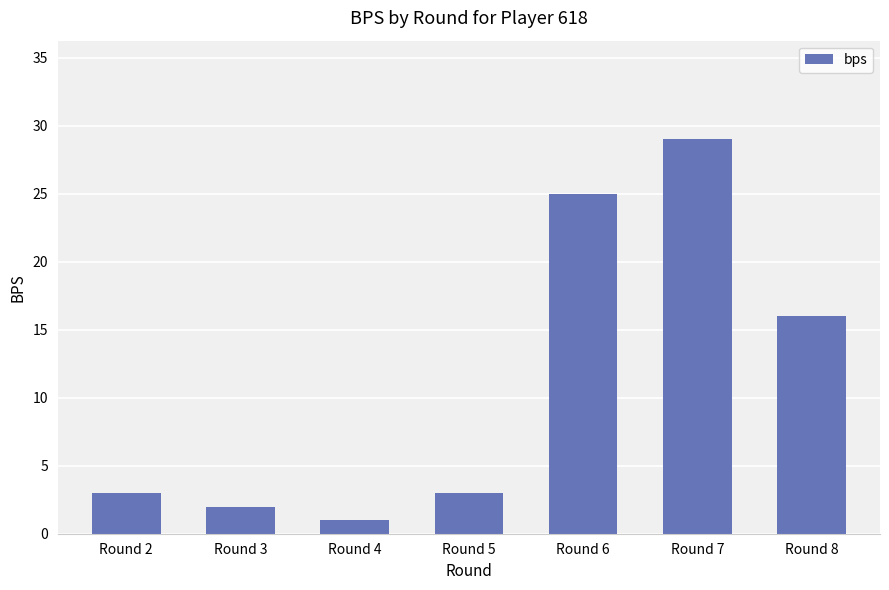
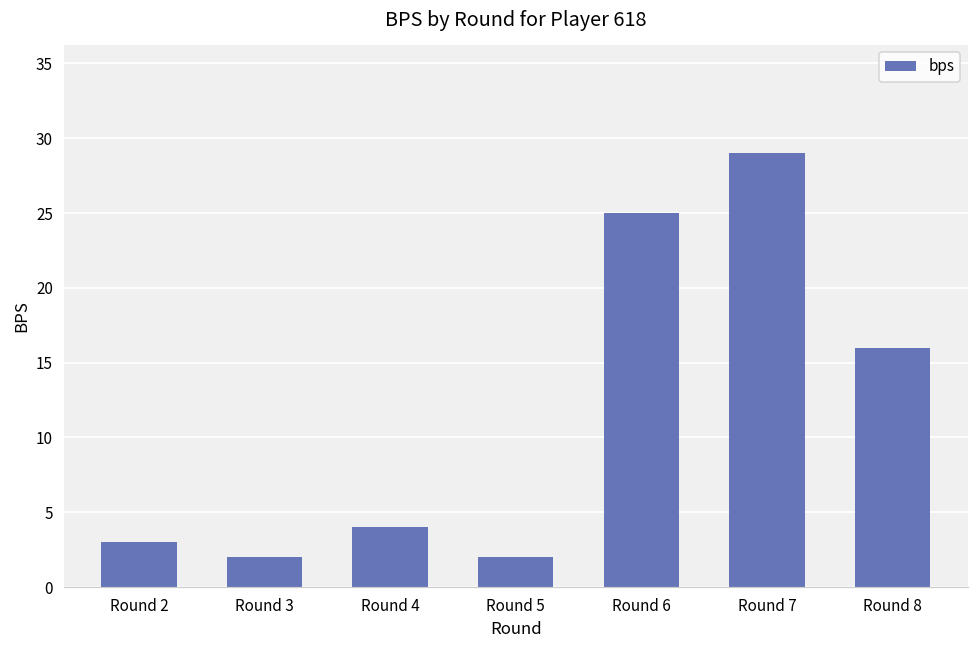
Round 4: 1 -> 4
Round 5: 3 -> 2
